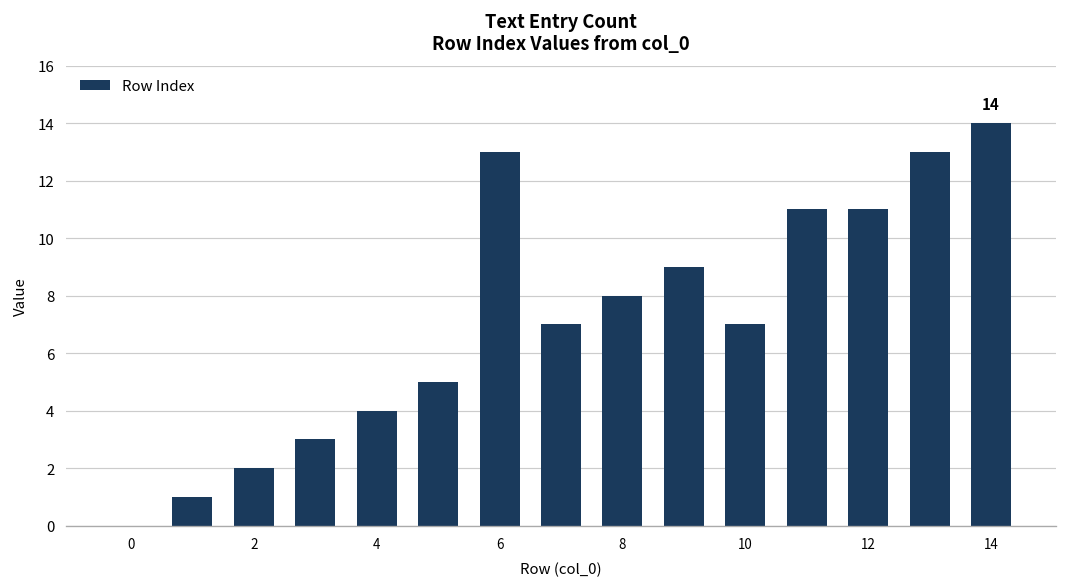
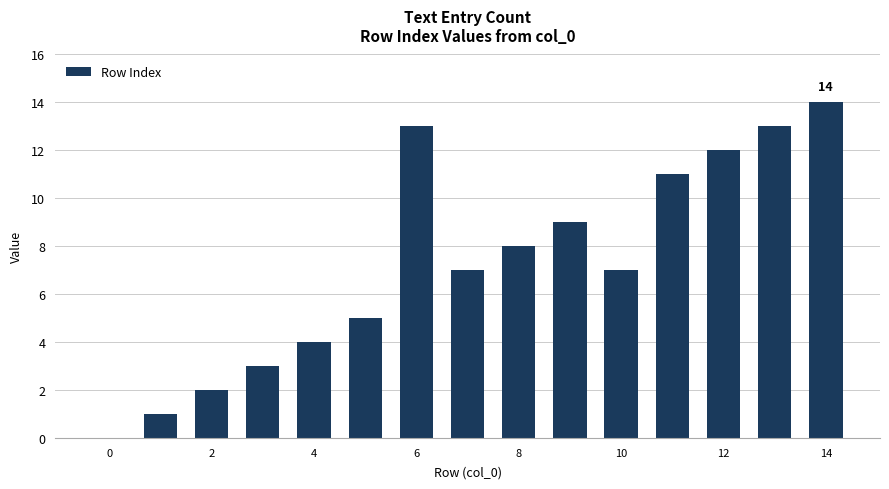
12: 11 -> 12
